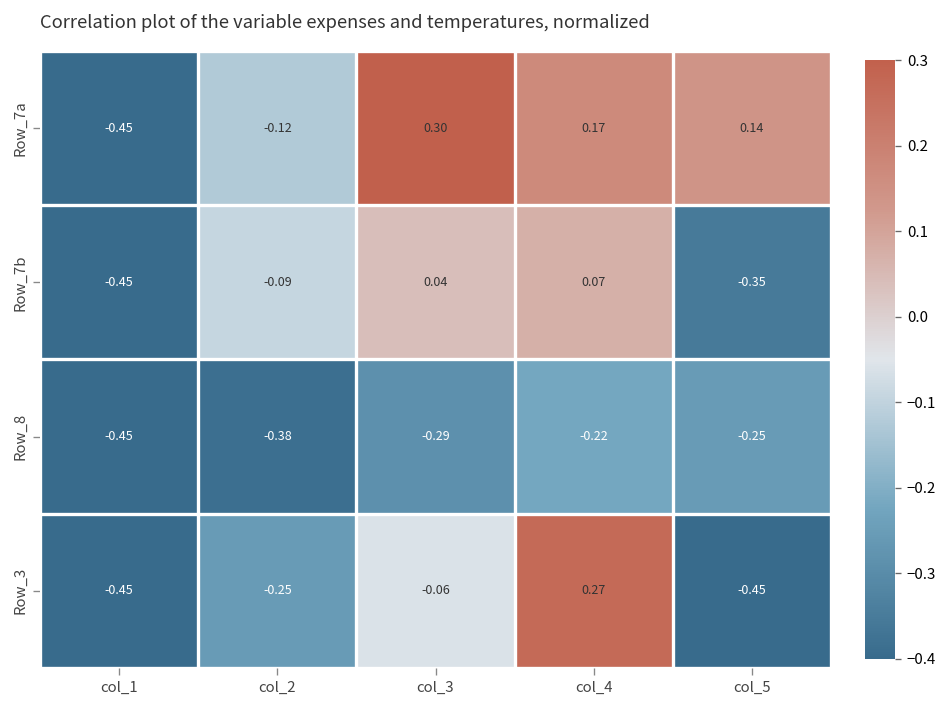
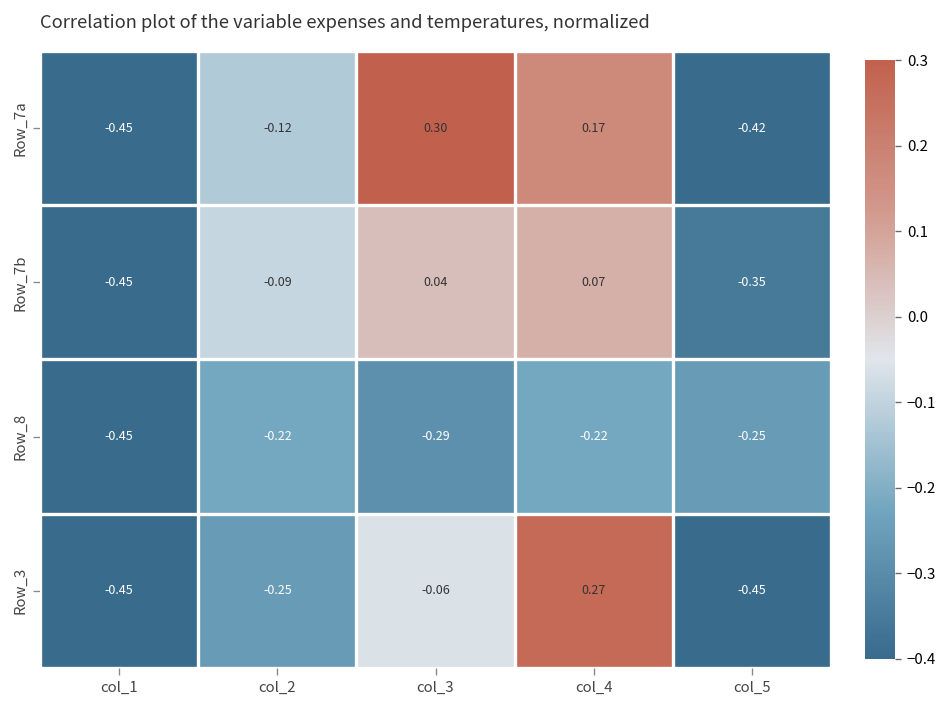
Row_7a, col_5: 0.14 -> -0.42
Row_8, col_2: -0.38 -> -0.22
